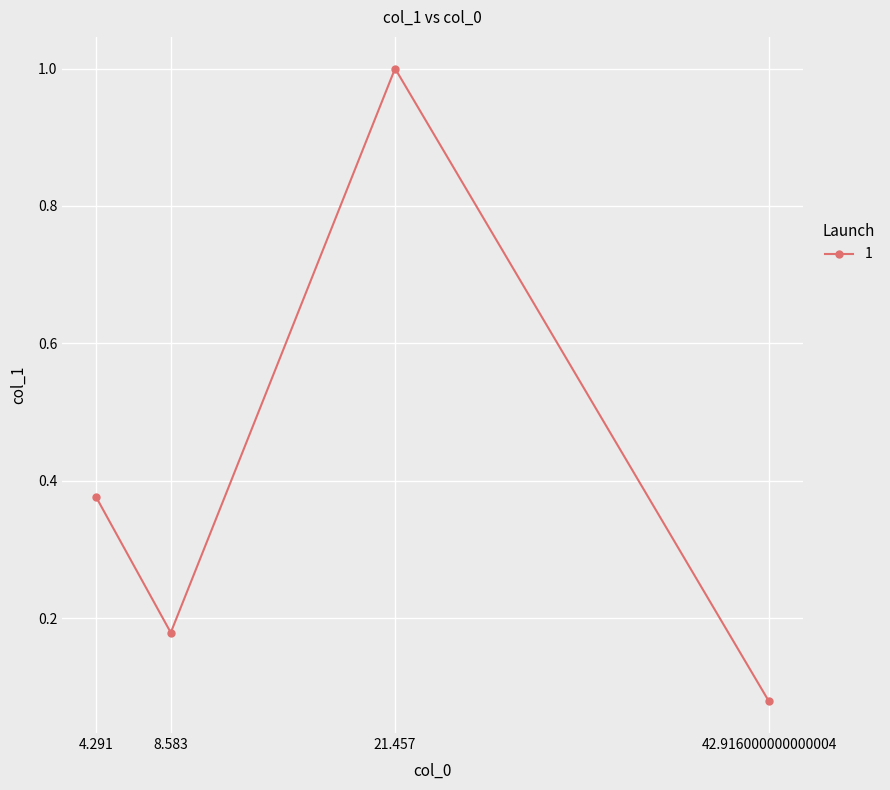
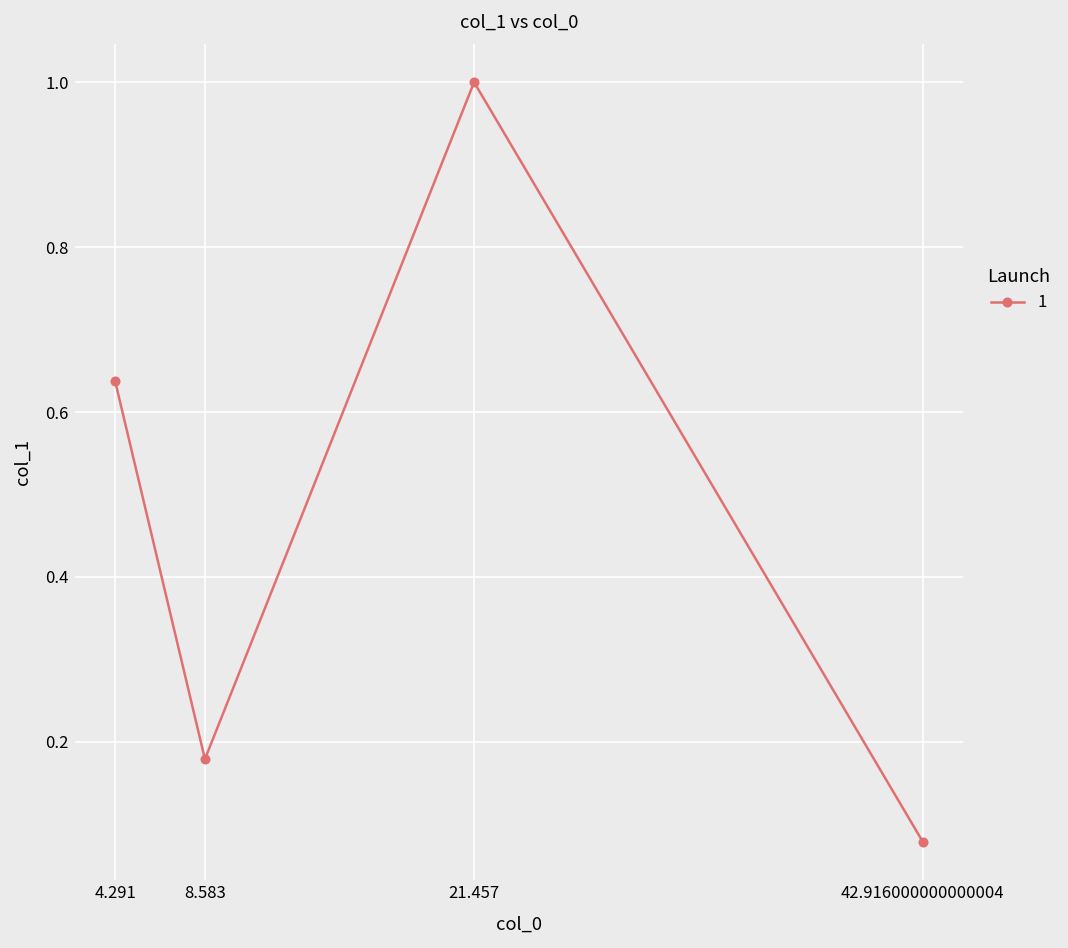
4.291: 0.38 -> 0.64
